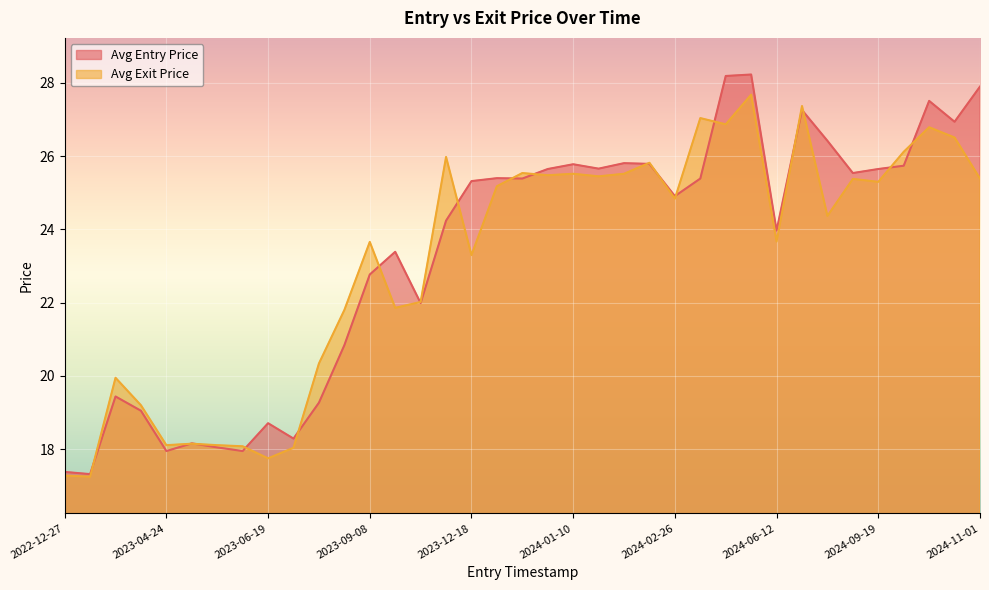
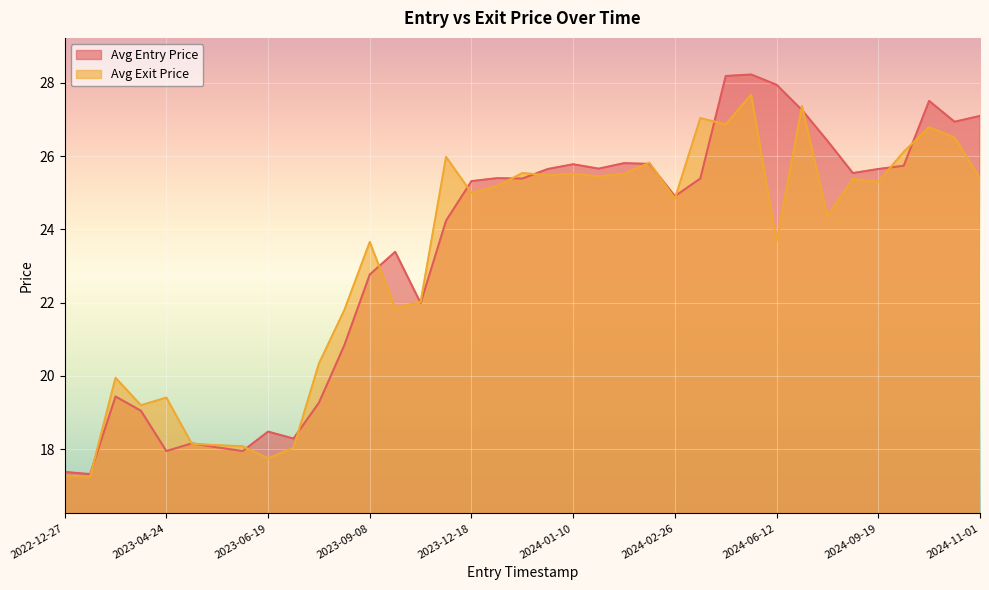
Avg Exit Price, 2023-04-24: 18.1 -> 19.4
Avg Entry Price, 2023-06-19: 18.7 -> 18.5
Avg Exit Price, 2023-12-18: 23.3 -> 25.0
Avg Entry Price, 2024-06-12: 24.0 -> 28.0
Avg Entry Price, 2024-11-01: 27.9 -> 27.1
